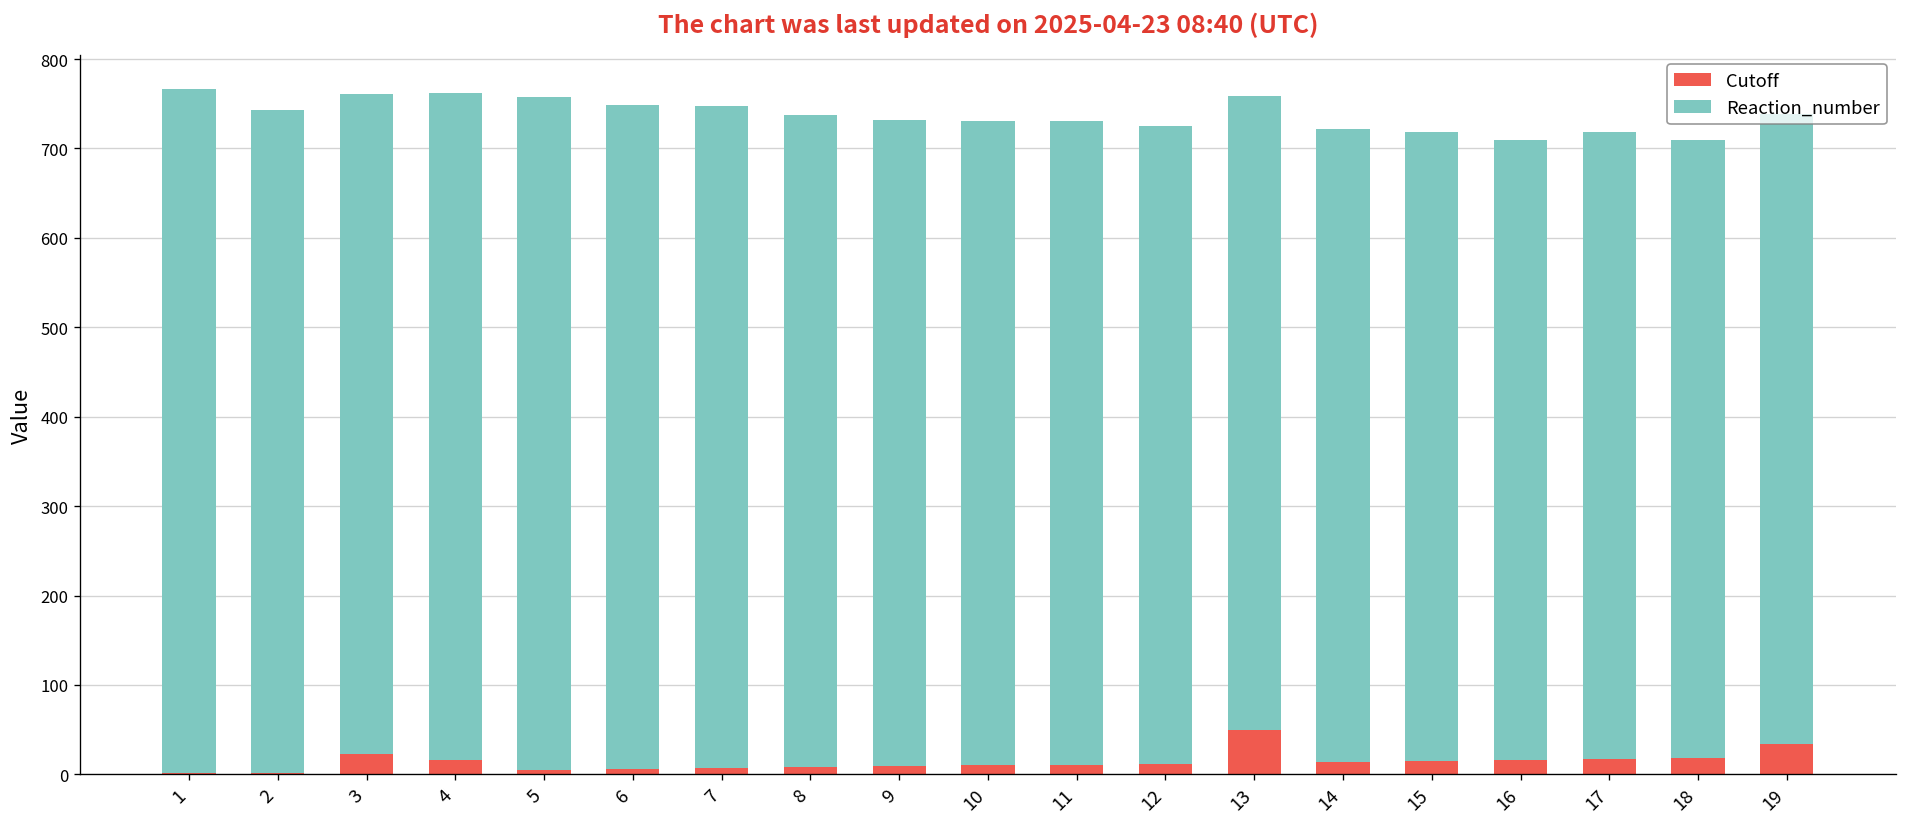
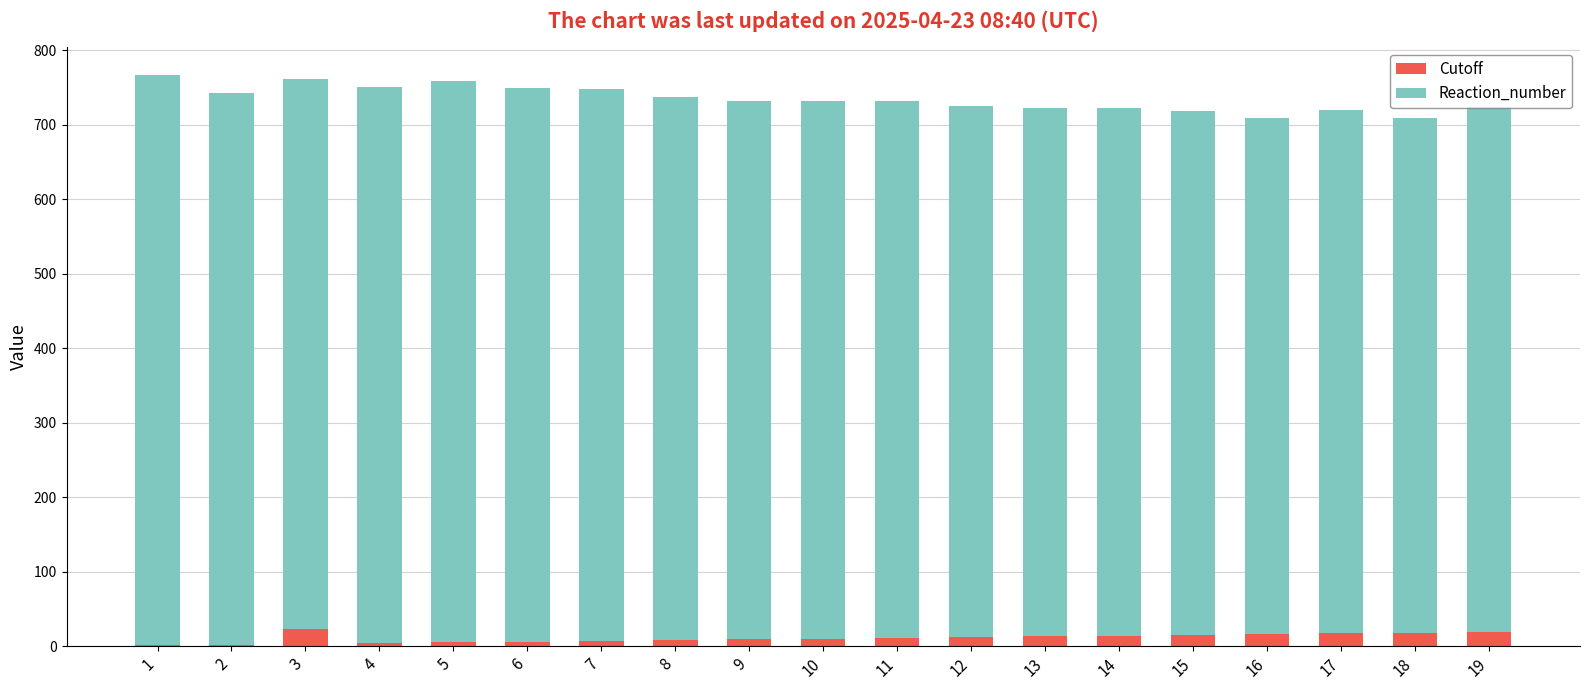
Cutoff, 4: 20 -> 0
Cutoff, 13: 50 -> 10
Cutoff, 19: 30 -> 20
